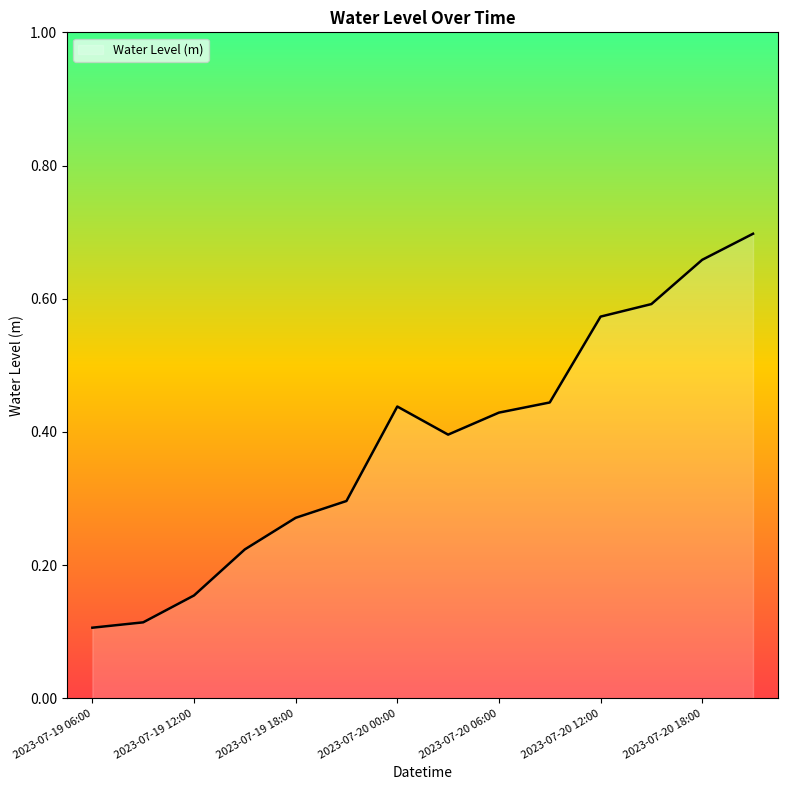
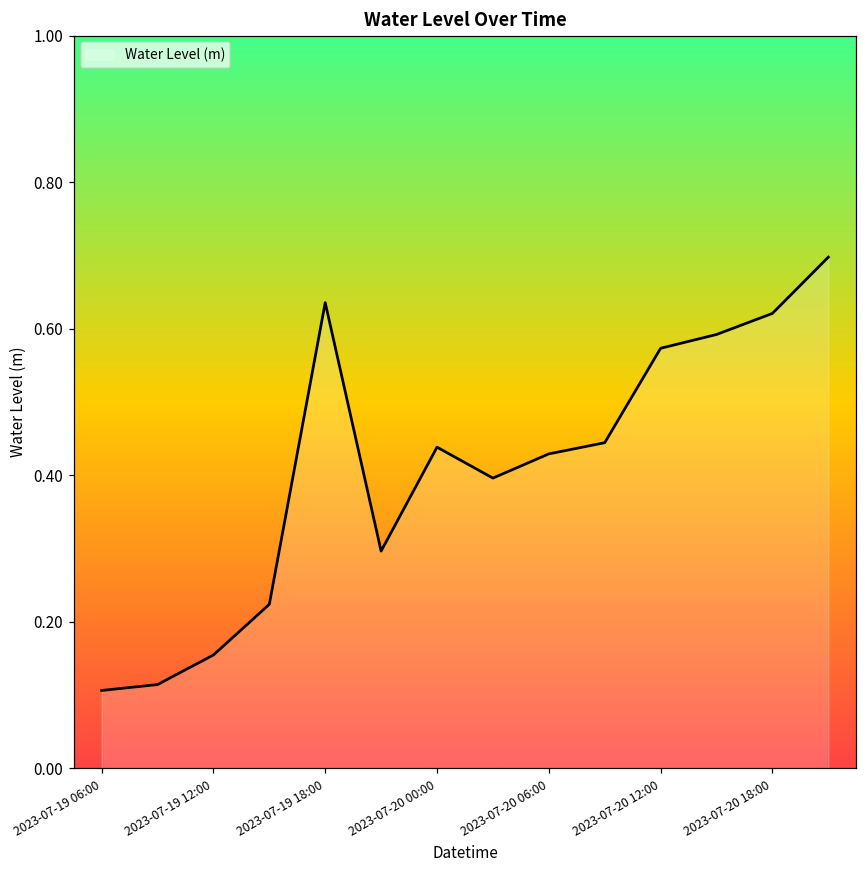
2023-07-19 18:00: 0.27 -> 0.64
2023-07-20 18:00: 0.66 -> 0.62
